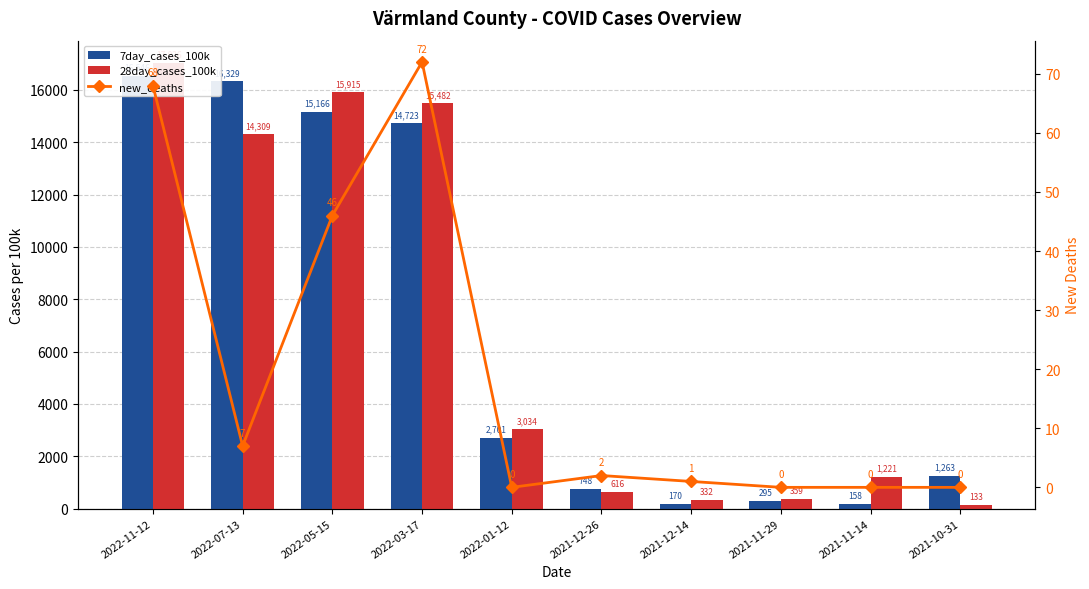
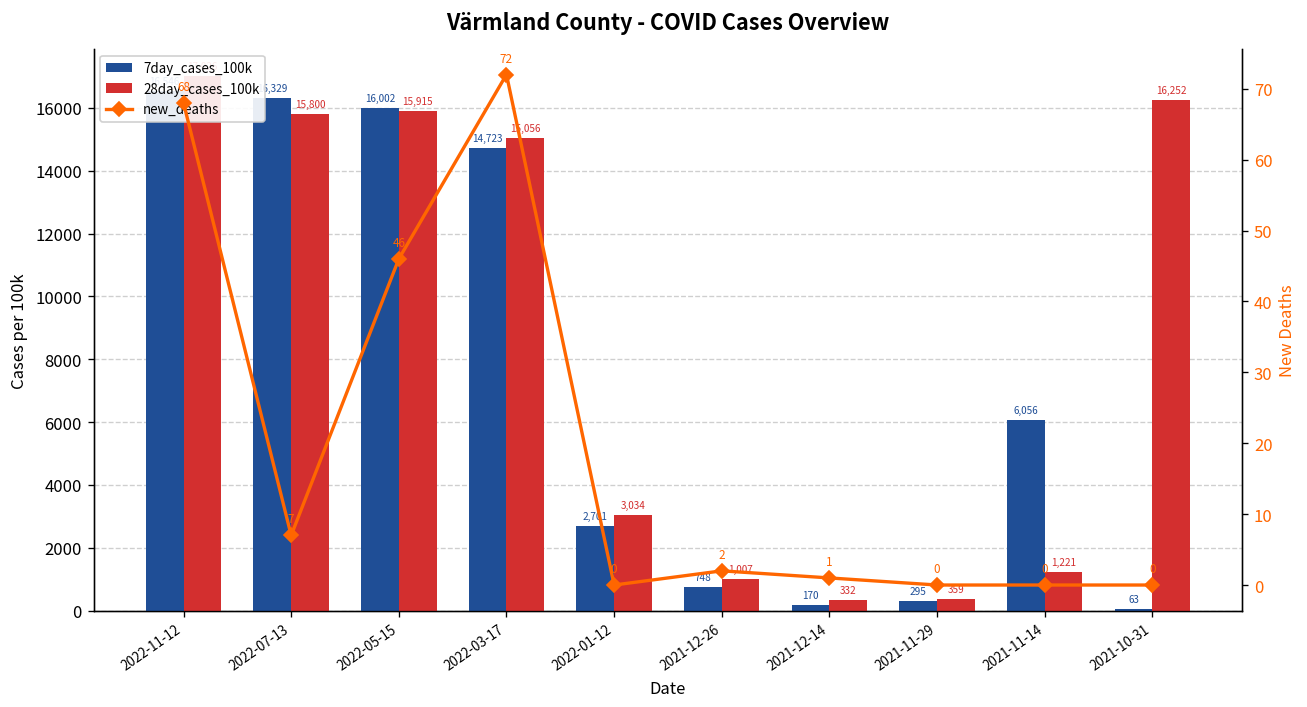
28day_cases_100k, 2022-07-13: 14,309 -> 15,800
7day_cases_100k, 2022-05-15: 15,166 -> 16,002
28day_cases_100k, 2022-03-17: 15,482 -> 15,056
28day_cases_100k, 2021-12-26: 616 -> 1,007
7day_cases_100k, 2021-11-14: 158 -> 6,056
7day_cases_100k, 2021-10-31: 1,263 -> 63
28day_cases_100k, 2021-10-31: 133 -> 16,252
